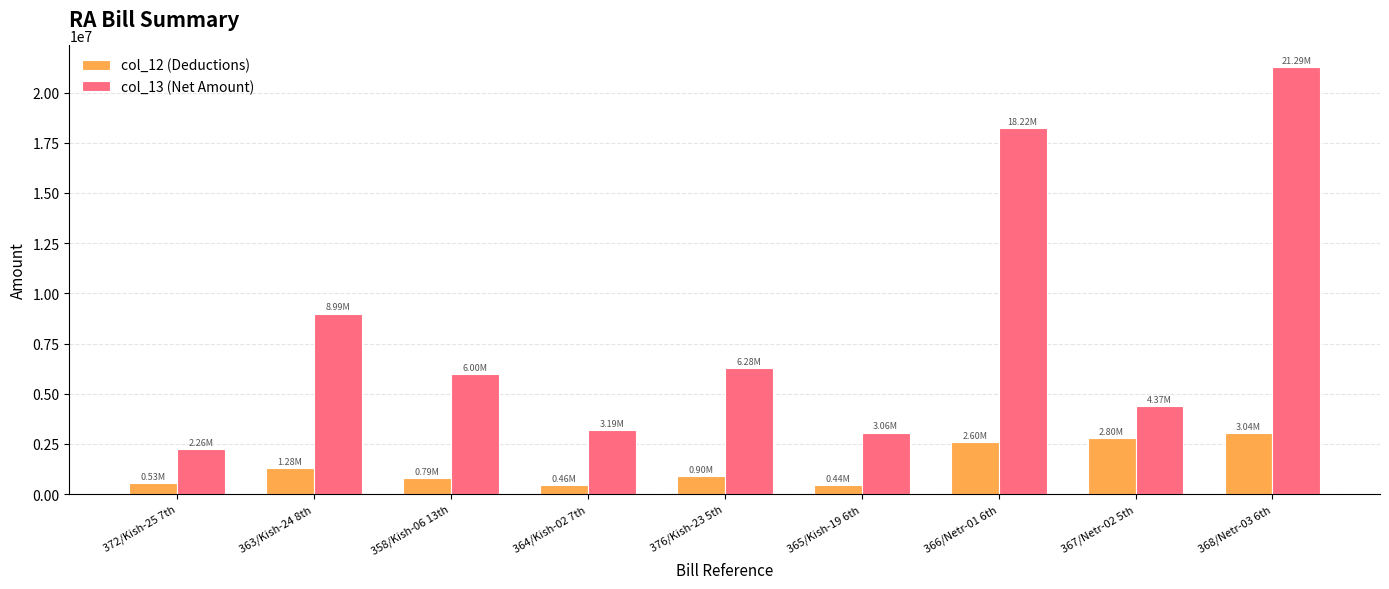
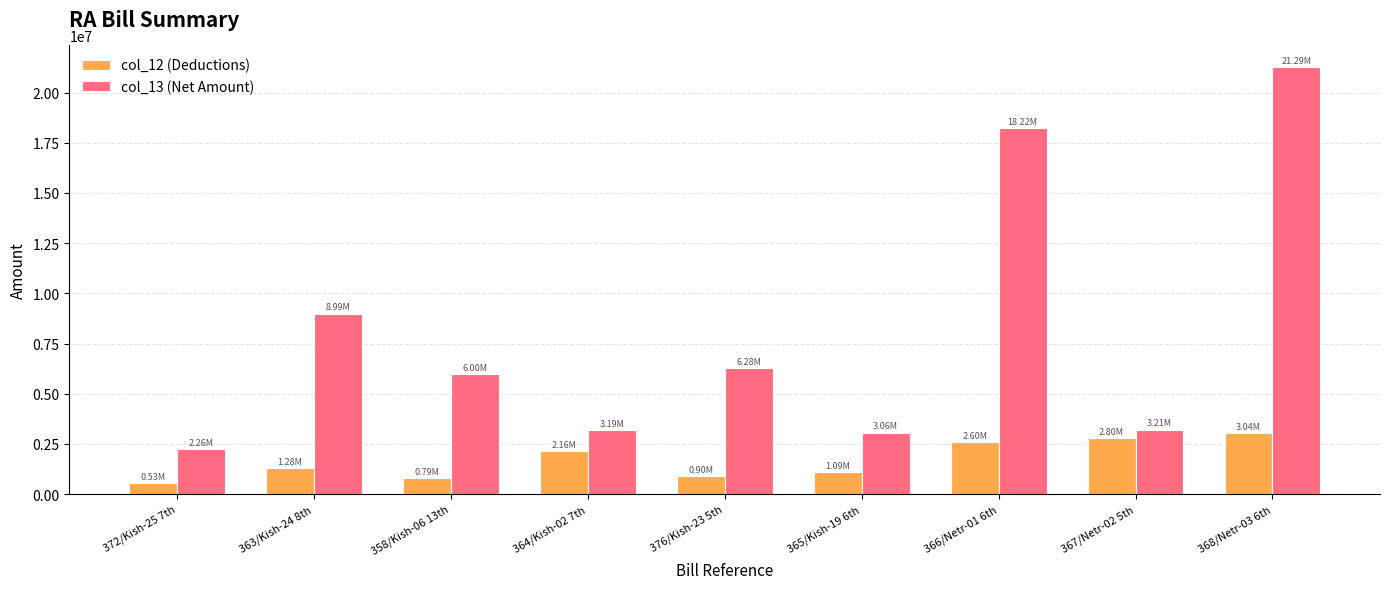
col_12 (Deductions), 364/Kish-02 7th: 0.46M -> 2.16M
col_12 (Deductions), 365/Kish-19 6th: 0.44M -> 1.09M
col_13 (Net Amount), 367/Netr-02 5th: 4.37M -> 3.21M
